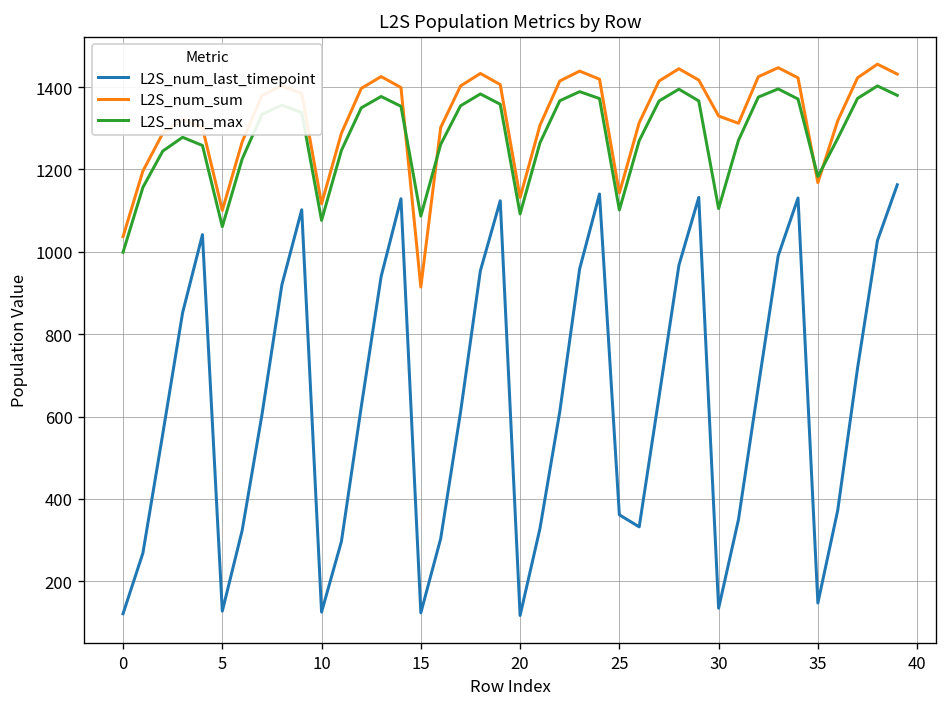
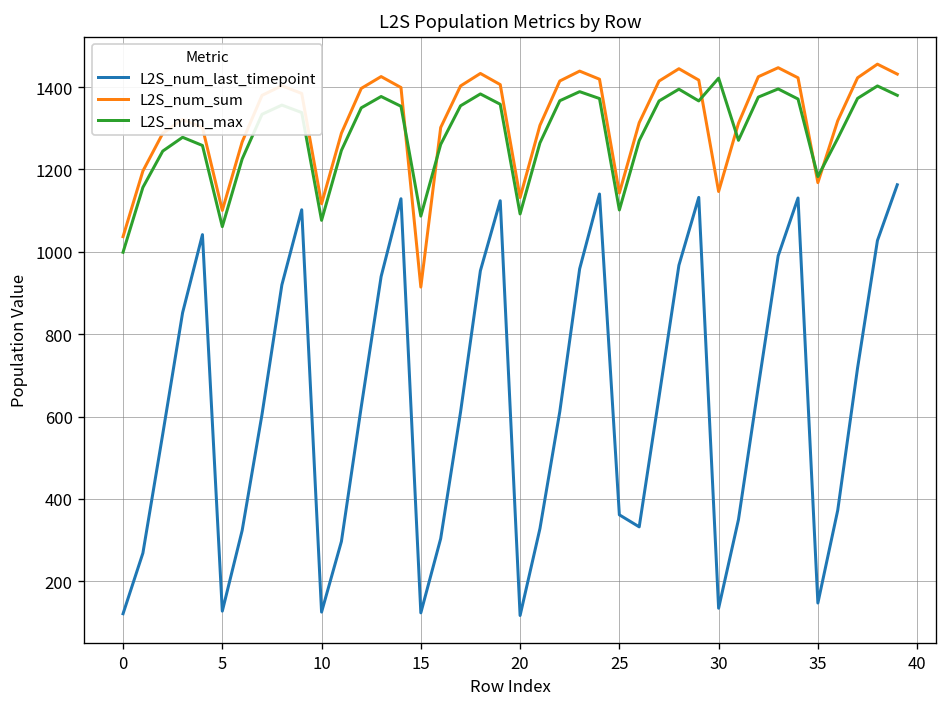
L2S_num_sum, 30: 1330 -> 1150
L2S_num_max, 30: 1110 -> 1420
